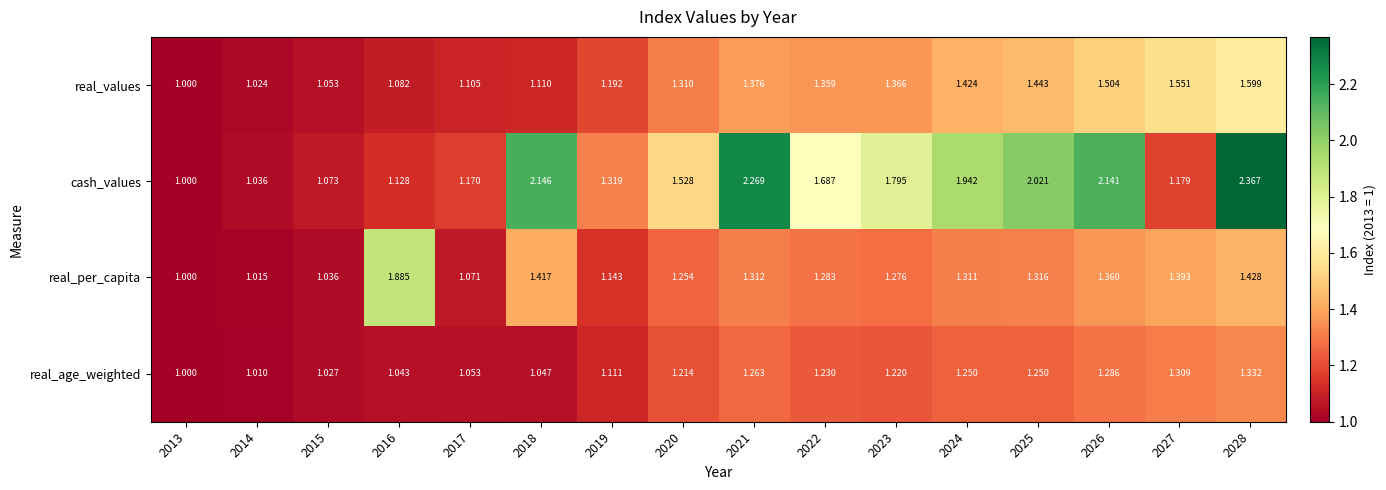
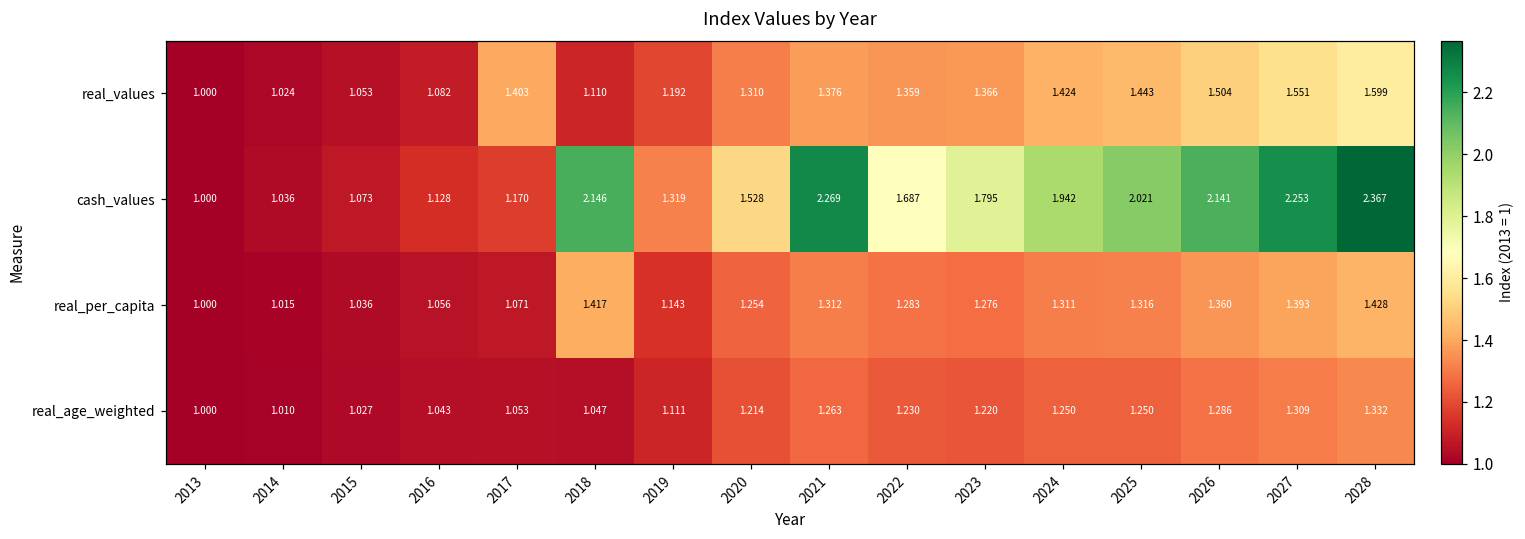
real_values, 2017: 1.105 -> 1.403
cash_values, 2027: 1.179 -> 2.253
real_per_capita, 2016: 1.885 -> 1.056
